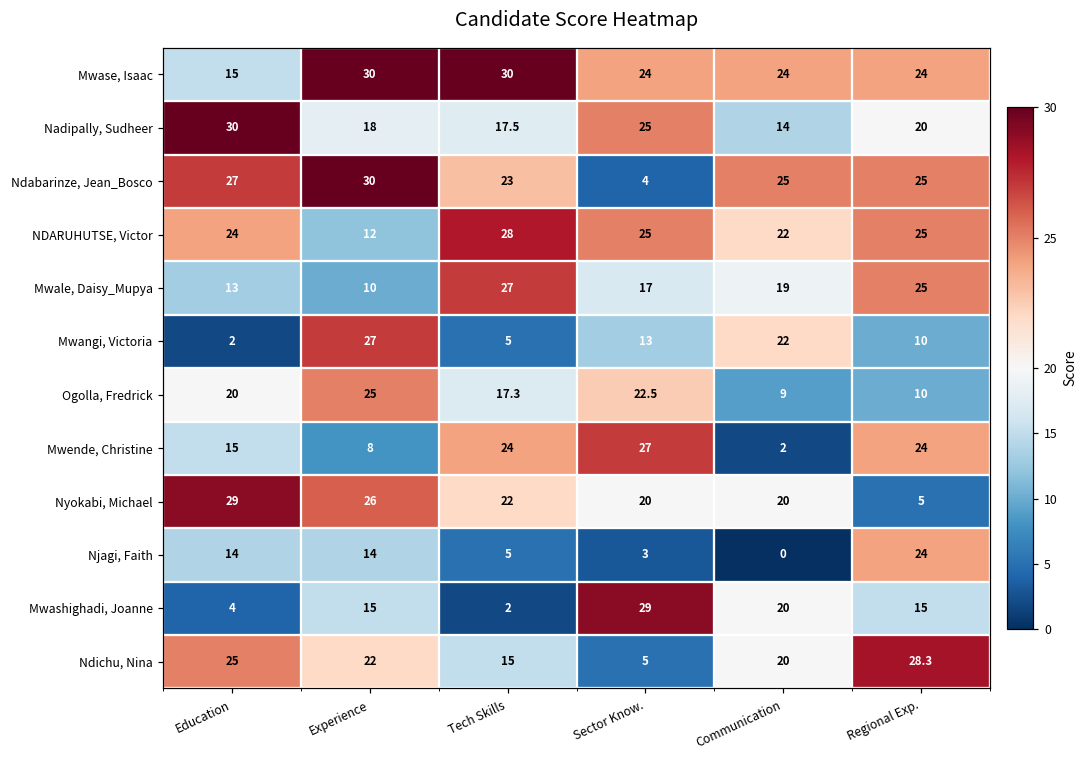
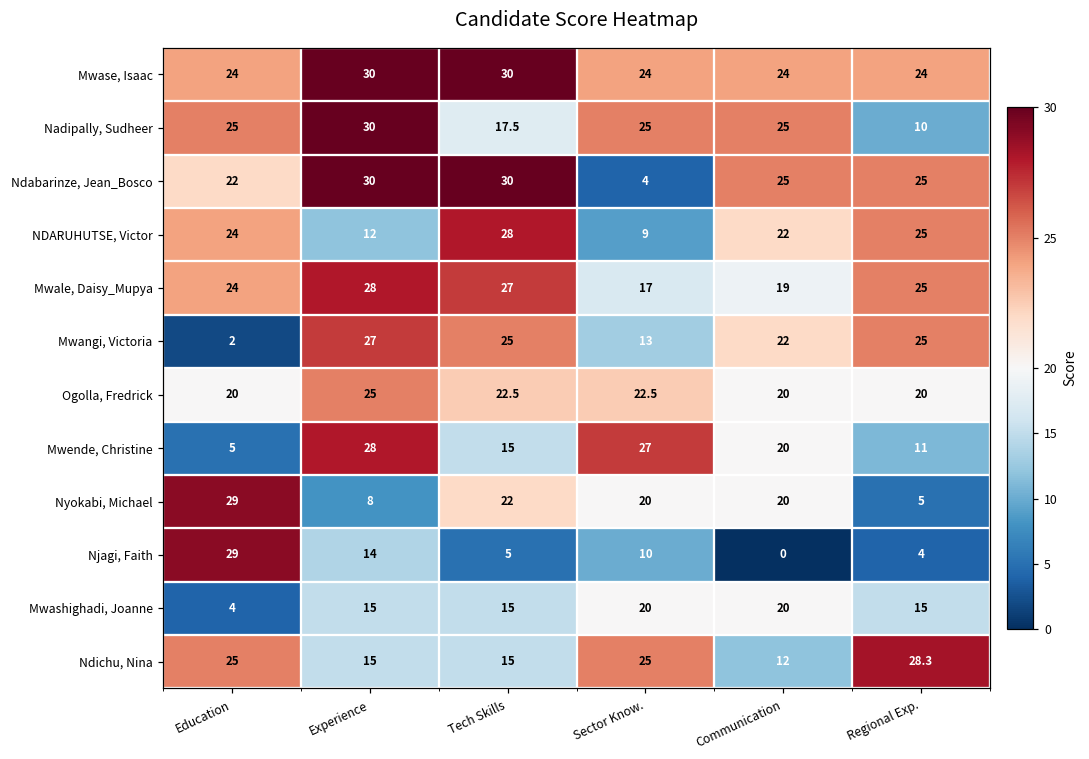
Mwase, Isaac, Education: 15 -> 24
Nadipally, Sudheer, Education: 30 -> 25
Nadipally, Sudheer, Experience: 18 -> 30
Nadipally, Sudheer, Communication: 14 -> 25
Nadipally, Sudheer, Regional Exp.: 20 -> 10
Ndabarinze, Jean_Bosco, Education: 27 -> 22
Ndabarinze, Jean_Bosco, Tech Skills: 23 -> 30
NDARUHUTSE, Victor, Sector Know.: 25 -> 9
Mwale, Daisy_Mupya, Education: 13 -> 24
Mwale, Daisy_Mupya, Experience: 10 -> 28
Mwangi, Victoria, Tech Skills: 5 -> 25
Mwangi, Victoria, Regional Exp.: 10 -> 25
Ogolla, Fredrick, Tech Skills: 17.3 -> 22.5
Ogolla, Fredrick, Communication: 9 -> 20
Ogolla, Fredrick, Regional Exp.: 10 -> 20
Mwende, Christine, Education: 15 -> 5
Mwende, Christine, Experience: 8 -> 28
Mwende, Christine, Tech Skills: 24 -> 15
Mwende, Christine, Communication: 2 -> 20
Mwende, Christine, Regional Exp.: 24 -> 11
Nyokabi, Michael, Experience: 26 -> 8
Njagi, Faith, Education: 14 -> 29
Njagi, Faith, Sector Know.: 3 -> 10
Njagi, Faith, Regional Exp.: 24 -> 4
Mwashighadi, Joanne, Tech Skills: 2 -> 15
Mwashighadi, Joanne, Sector Know.: 29 -> 20
Ndichu, Nina, Experience: 22 -> 15
Ndichu, Nina, Sector Know.: 5 -> 25
Ndichu, Nina, Communication: 20 -> 12
